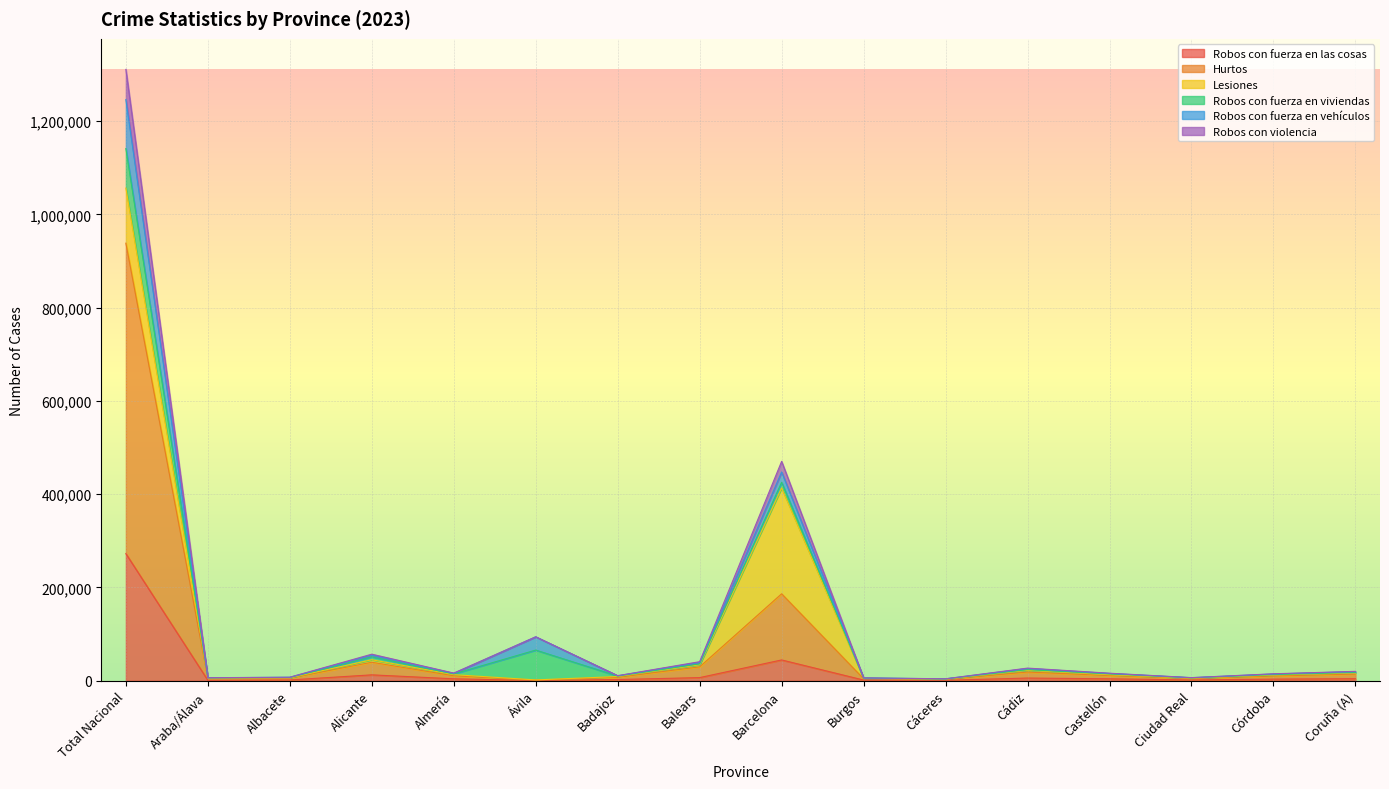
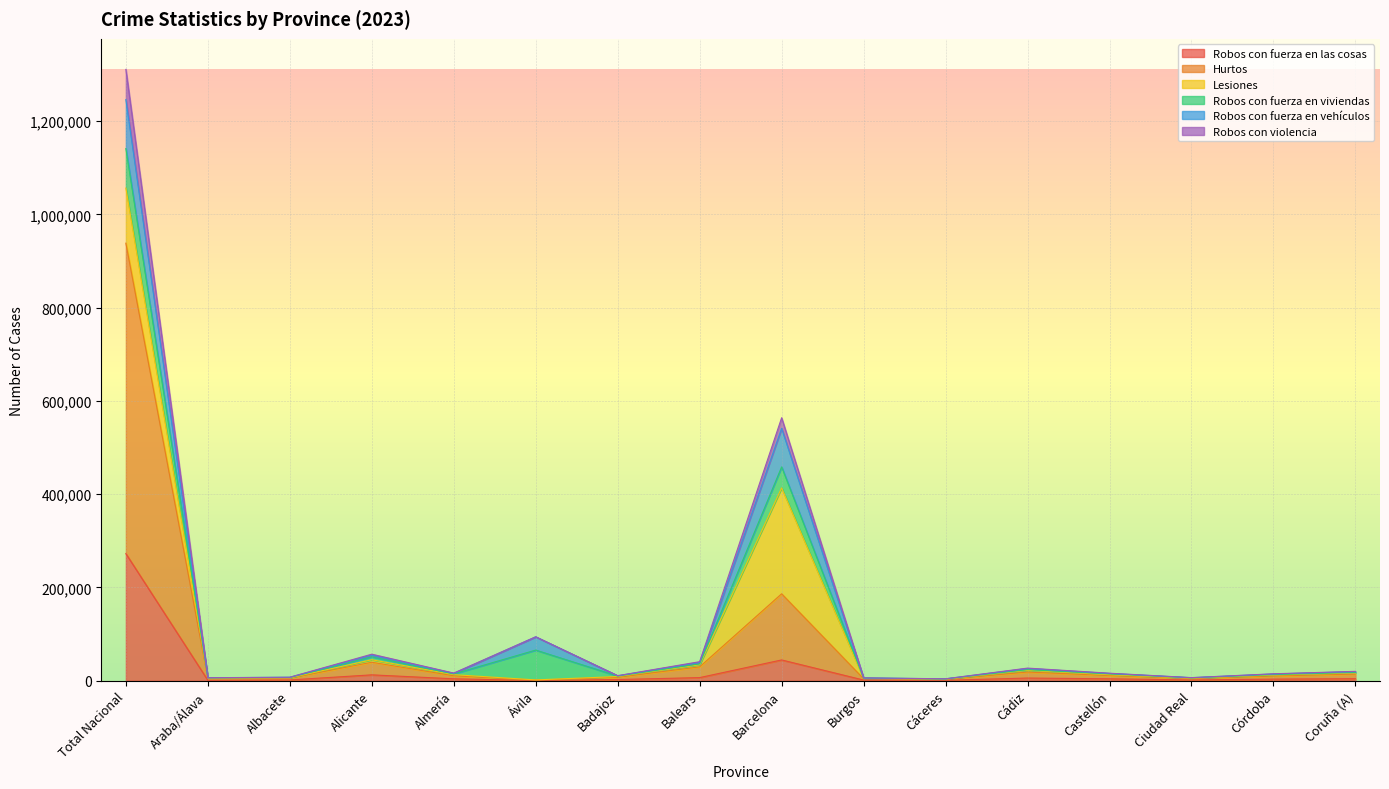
Robos con fuerza en viviendas, Barcelona: 10,000 -> 50,000
Robos con fuerza en vehículos, Barcelona: 20,000 -> 80,000
